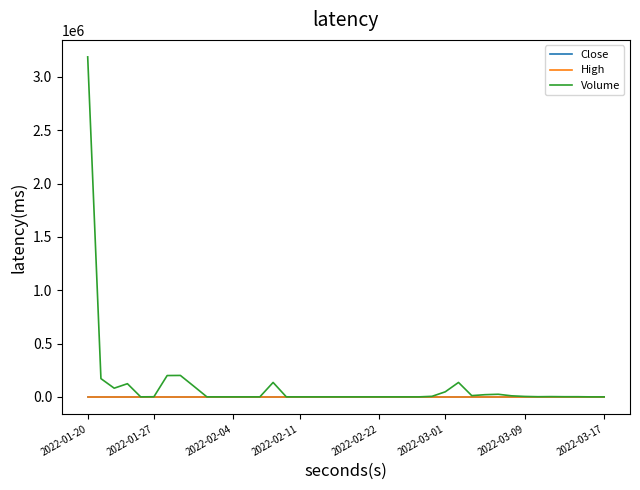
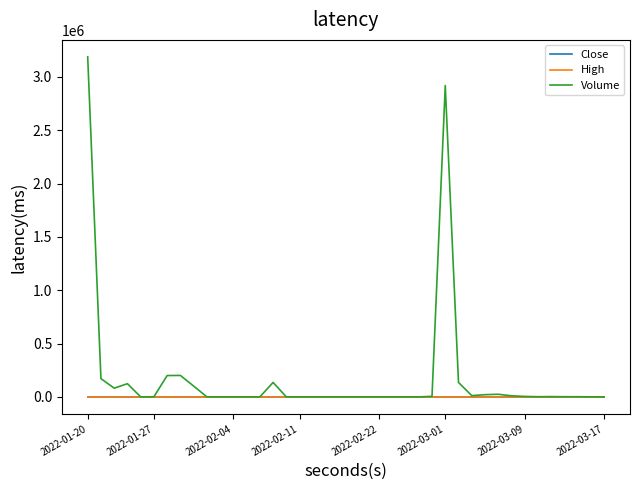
Volume, 2022-03-01: 50000 -> 2920000
